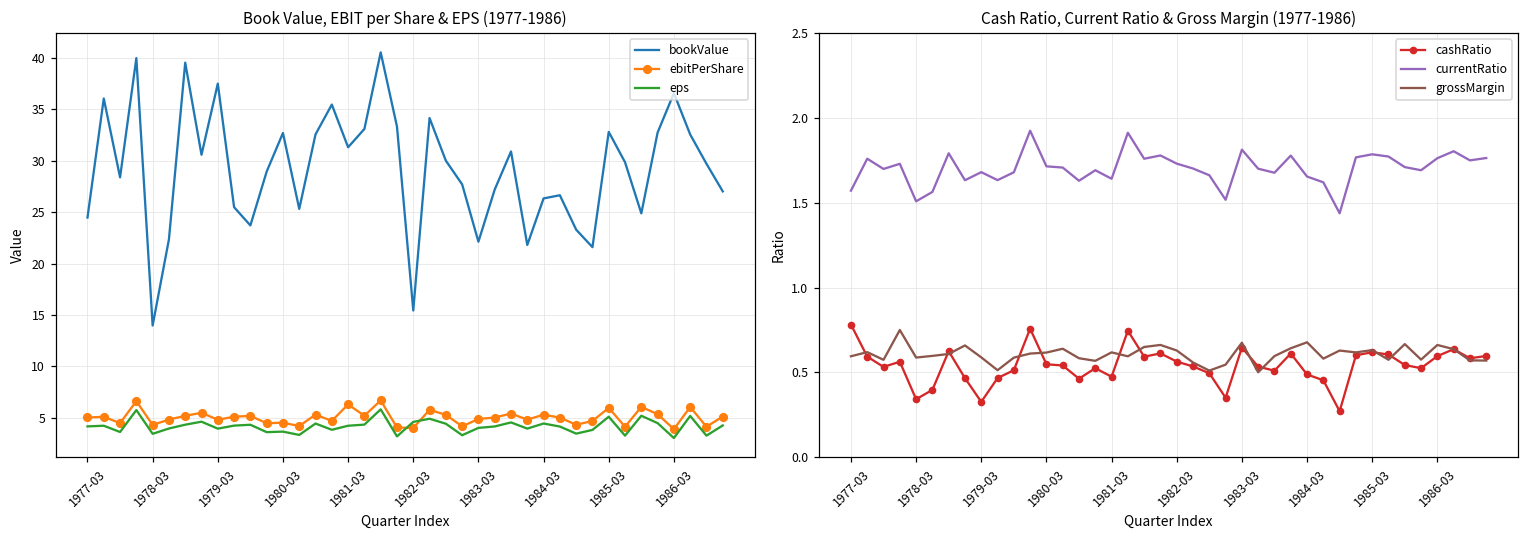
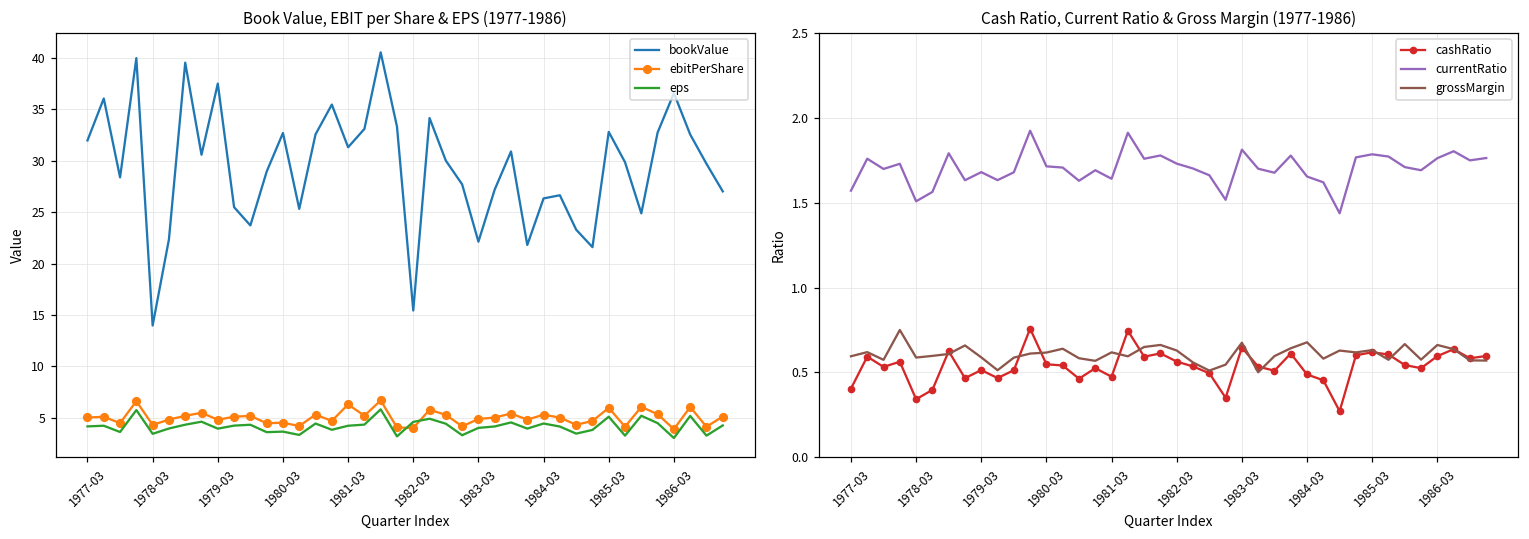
Book Value, EBIT per Share & EPS (1977-1986), bookValue, 1977-03: 24 -> 32
Cash Ratio, Current Ratio & Gross Margin (1977-1986), cashRatio, 1977-03: 0.78 -> 0.40
Cash Ratio, Current Ratio & Gross Margin (1977-1986), cashRatio, 1979-03: 0.33 -> 0.51
